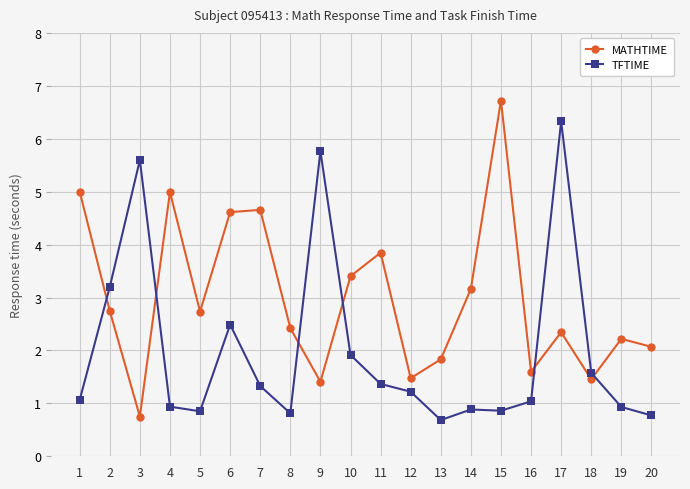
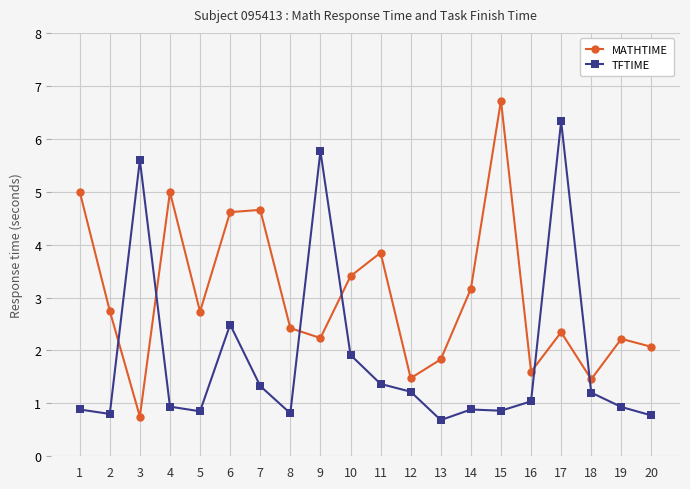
TFTIME, 1: 1.1 -> 0.9
TFTIME, 2: 3.2 -> 0.8
MATHTIME, 9: 1.4 -> 2.2
TFTIME, 18: 1.6 -> 1.2
